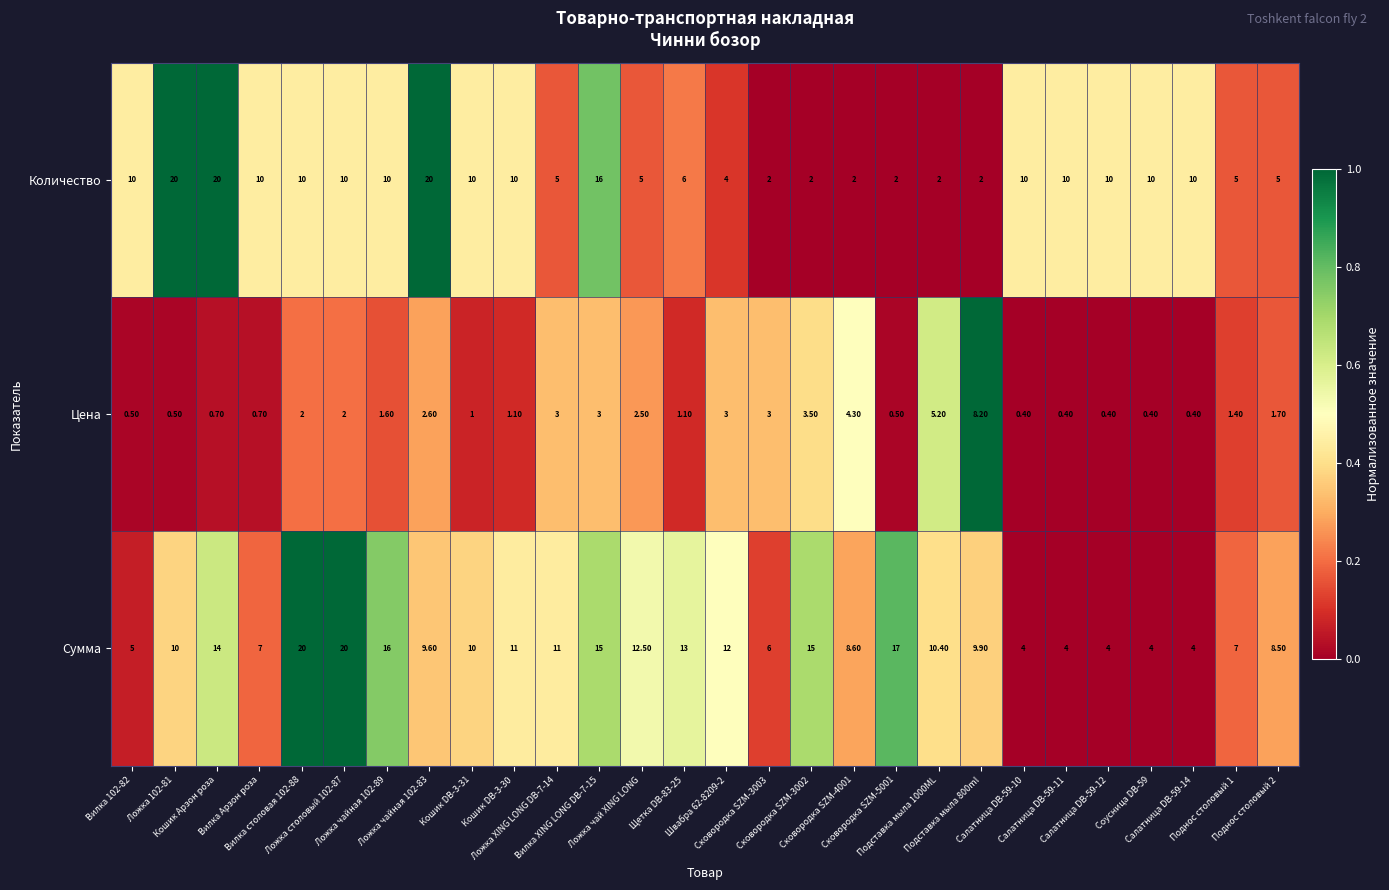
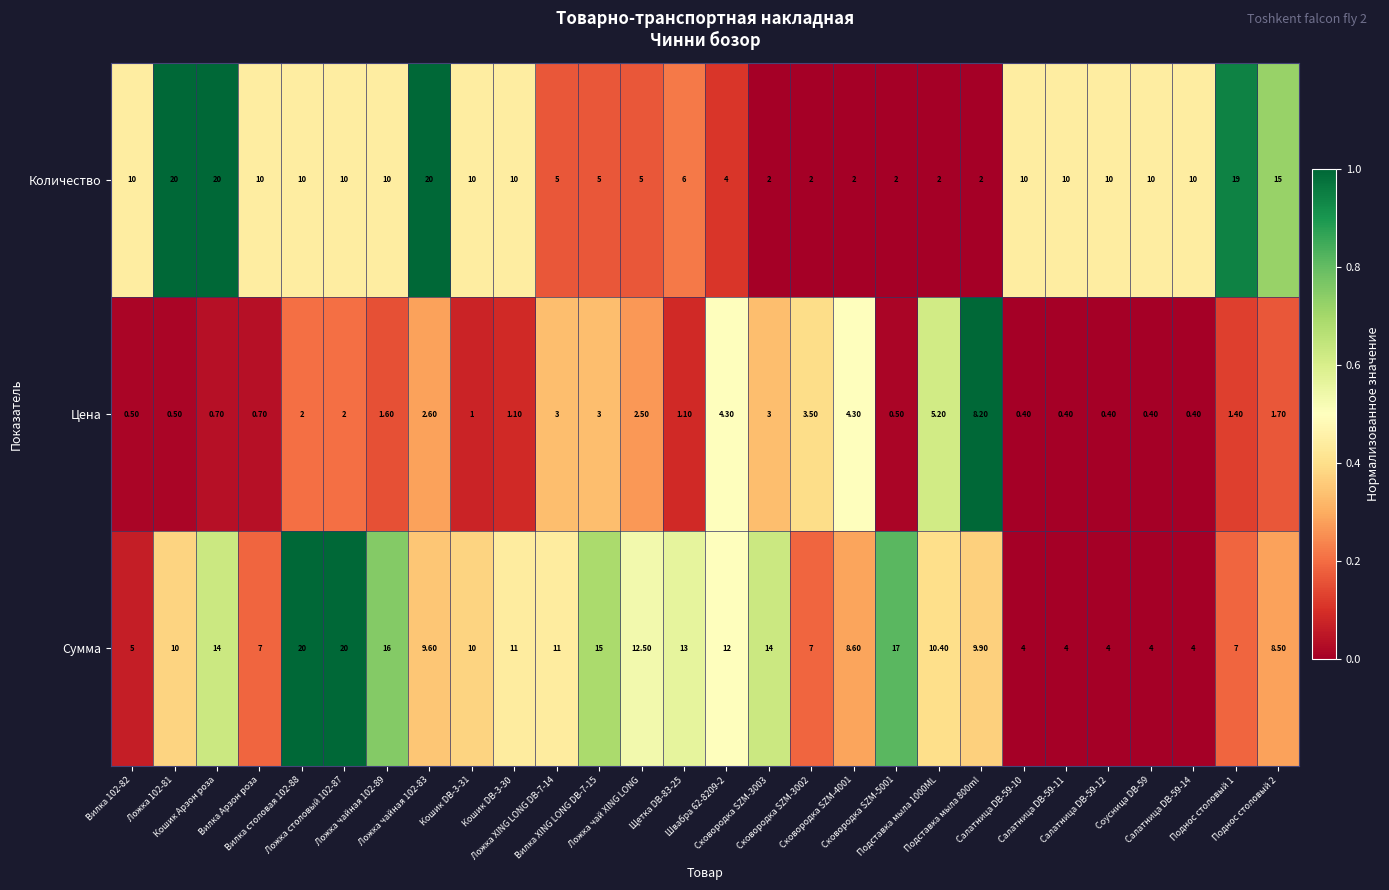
Количество, Вилка XING LONG DB-7-15: 16 -> 5
Количество, Поднос столовый 1: 5 -> 19
Количество, Поднос столовый 2: 5 -> 15
Цена, Швабра 62-8209-2: 3 -> 4.30
Сумма, Сковородка SZM-3003: 6 -> 14
Сумма, Сковородка SZM-3002: 15 -> 7
